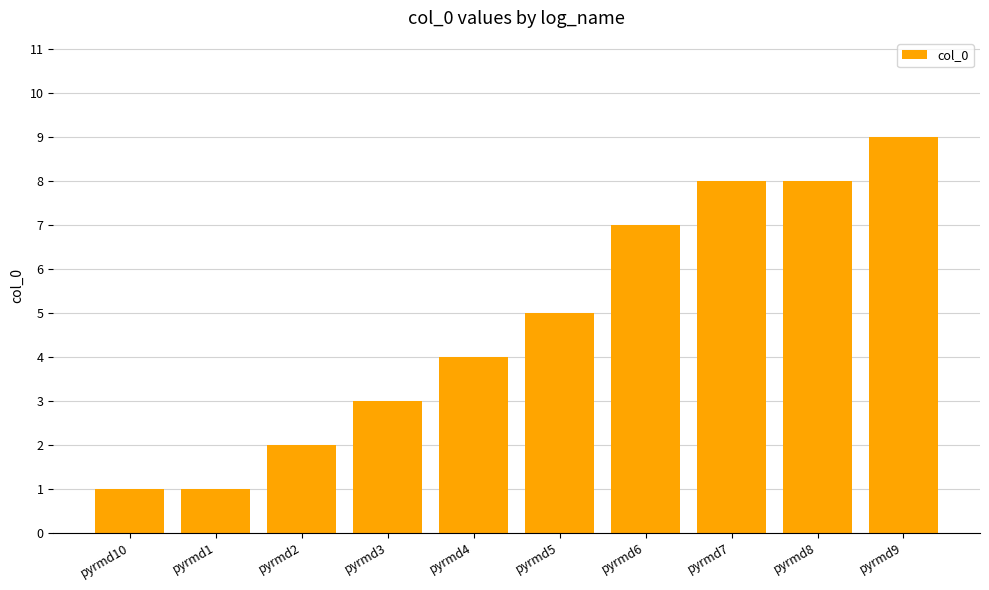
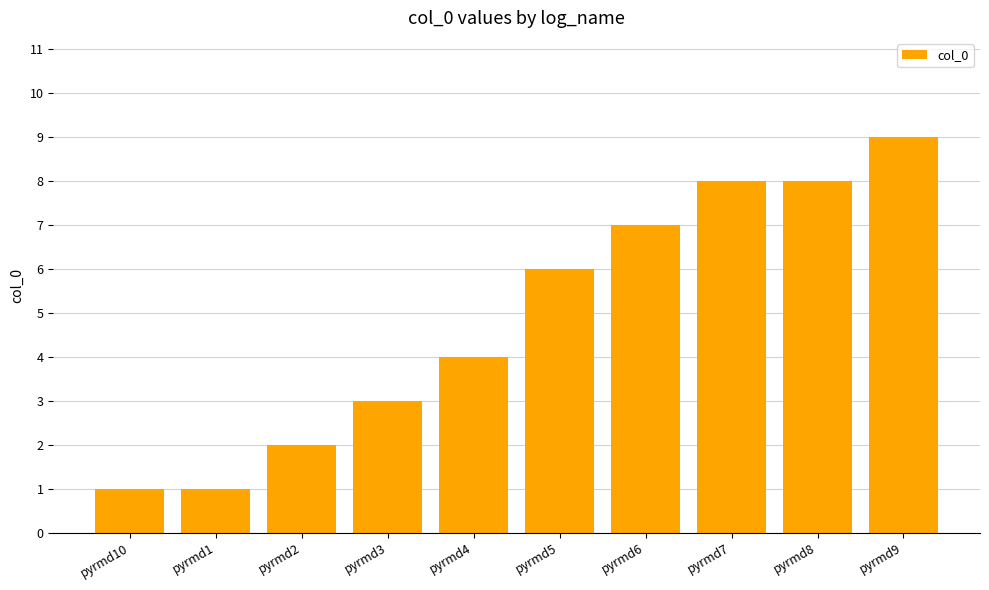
pyrmd5: 5 -> 6
